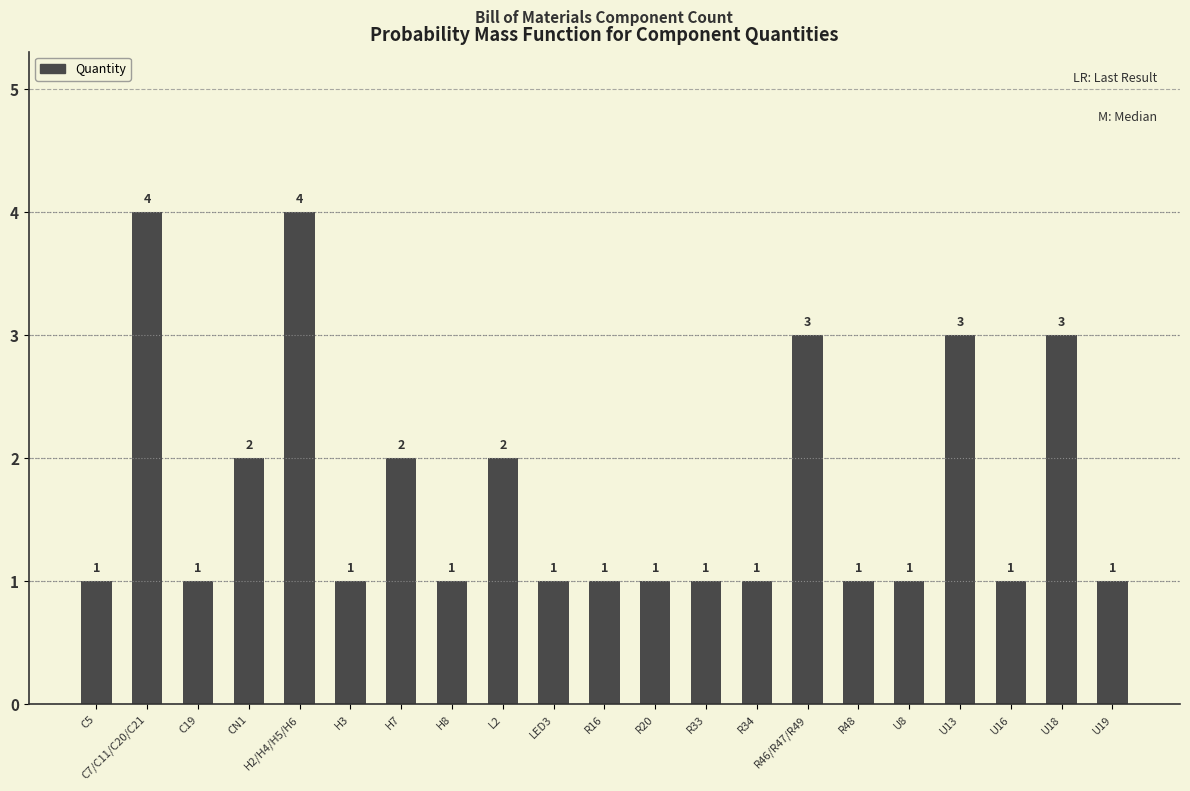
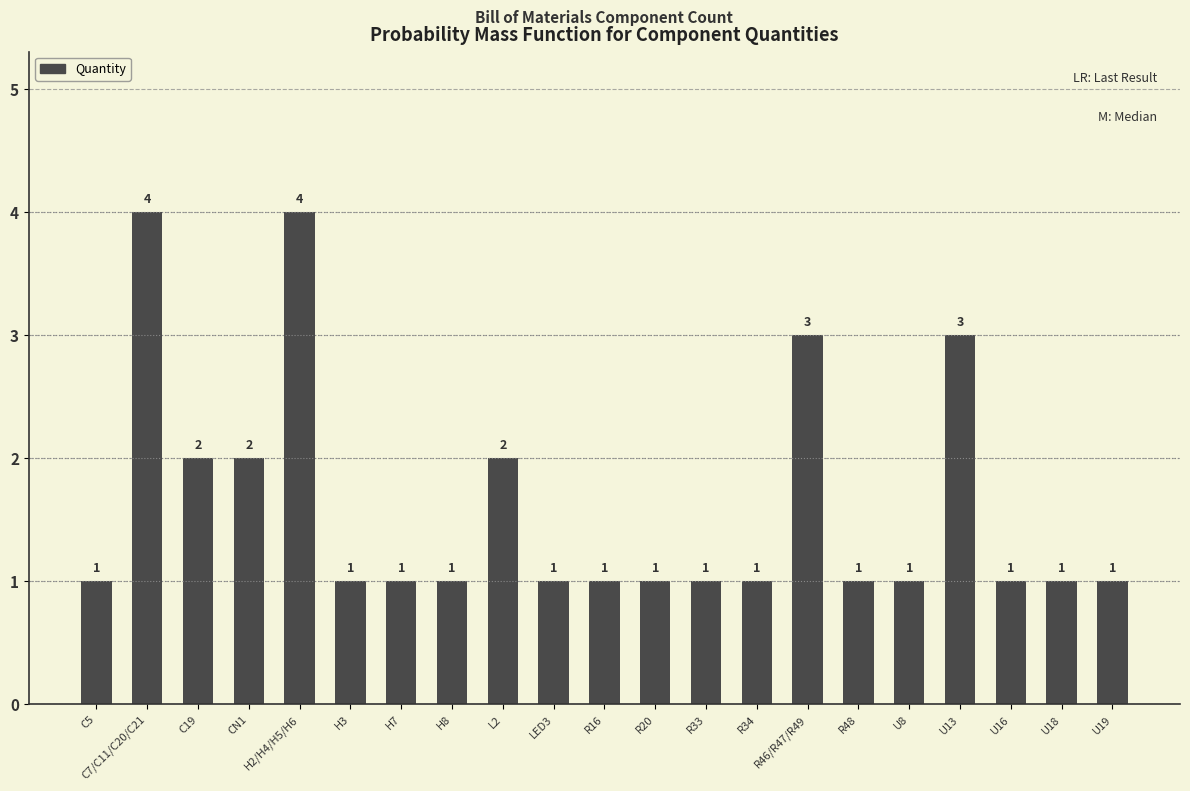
C19: 1 -> 2
H7: 2 -> 1
U18: 3 -> 1
